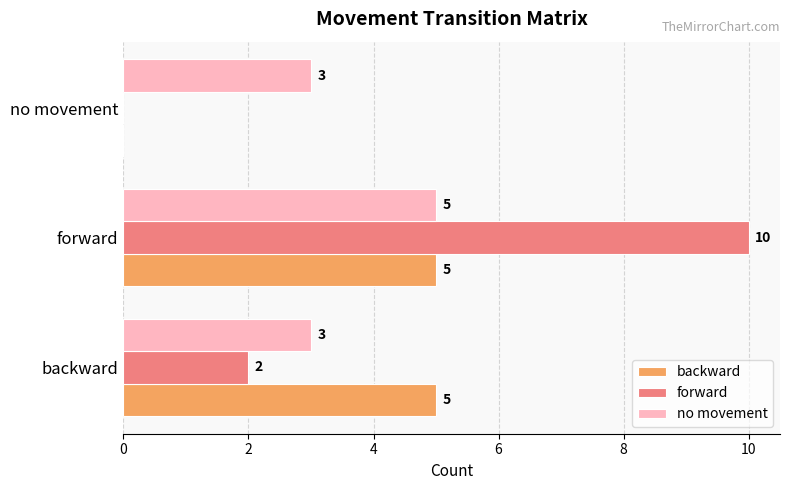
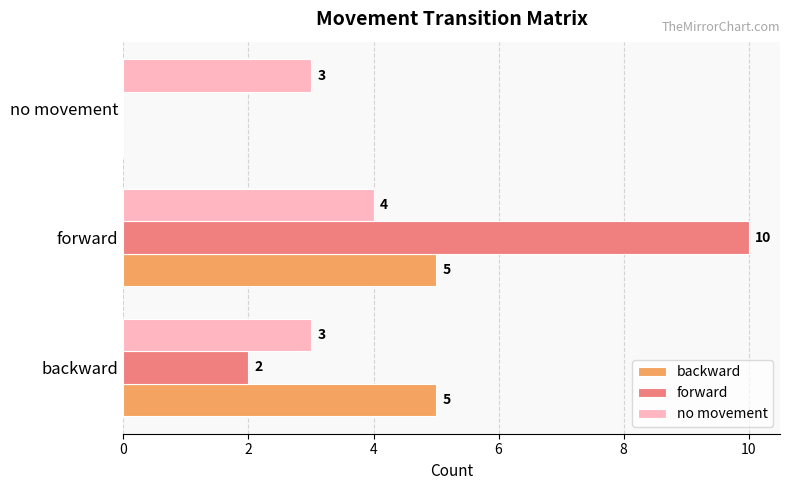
no movement, forward: 5 -> 4
